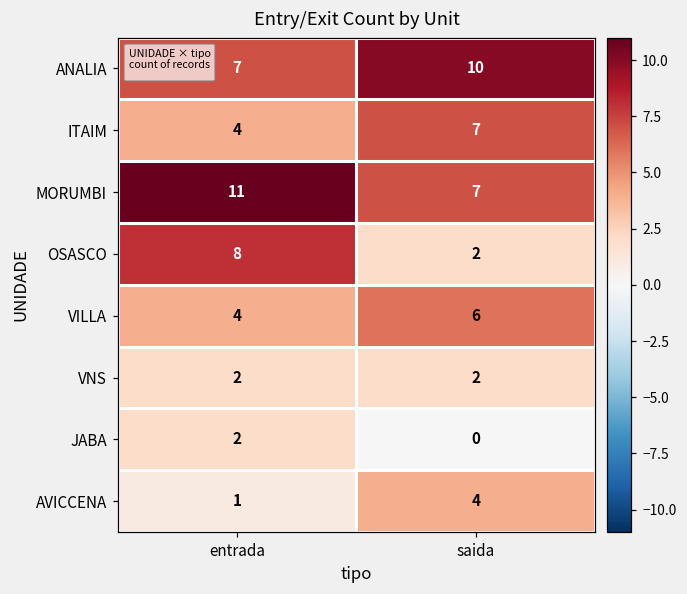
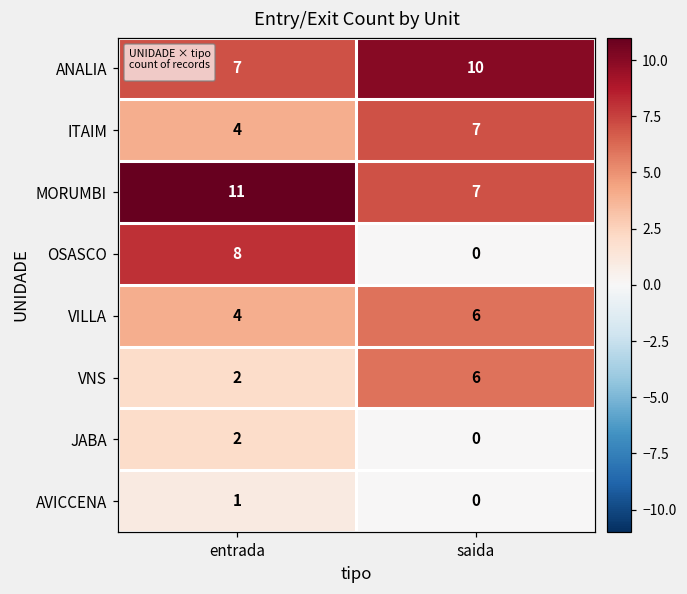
OSASCO, saida: 2 -> 0
VNS, saida: 2 -> 6
AVICCENA, saida: 4 -> 0
